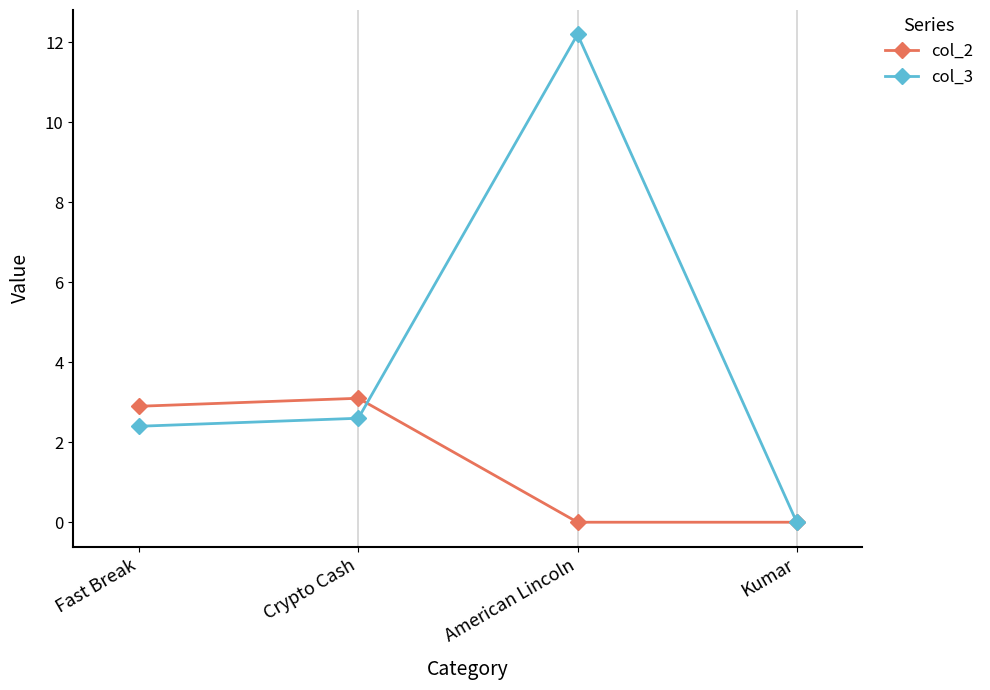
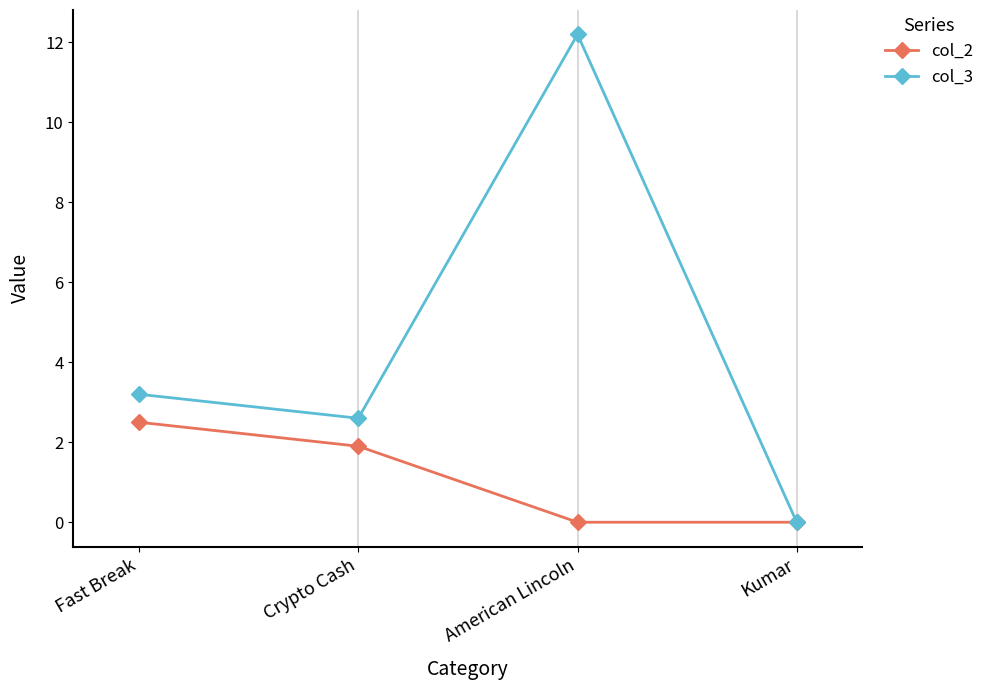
col_2, Fast Break: 2.9 -> 2.5
col_3, Fast Break: 2.4 -> 3.2
col_2, Crypto Cash: 3.1 -> 1.9
